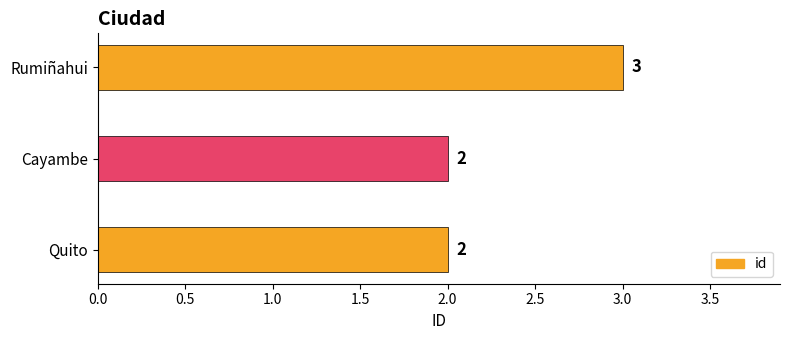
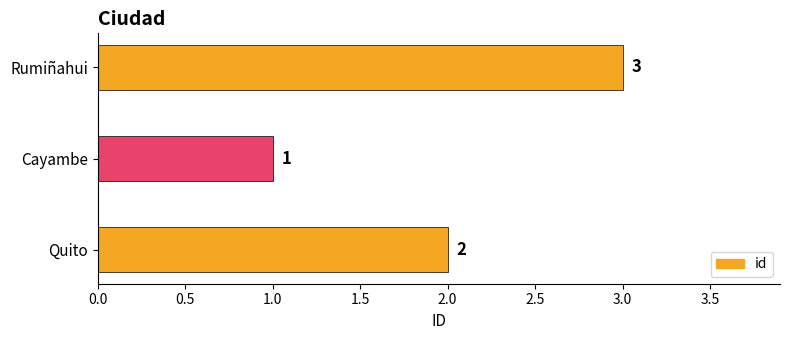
Cayambe: 2 -> 1
